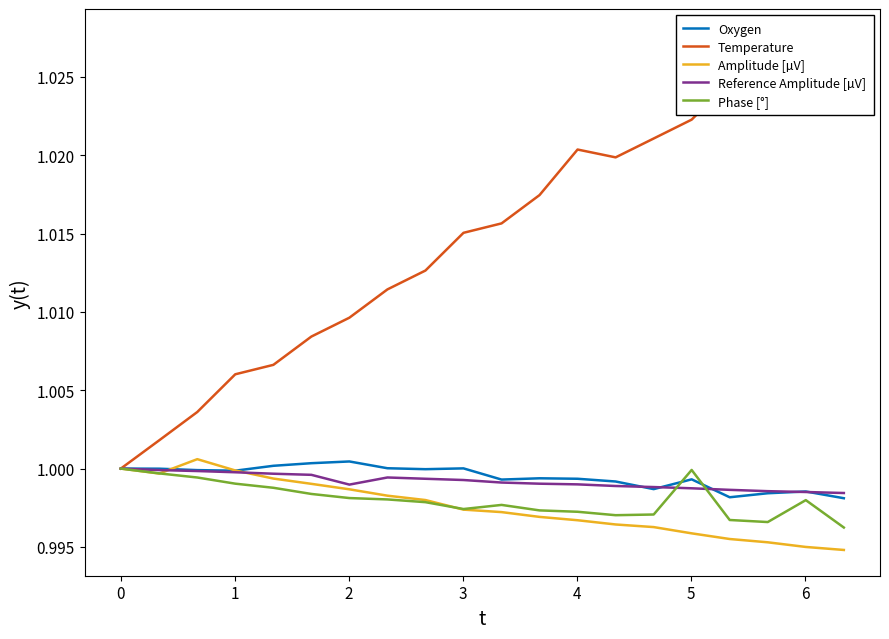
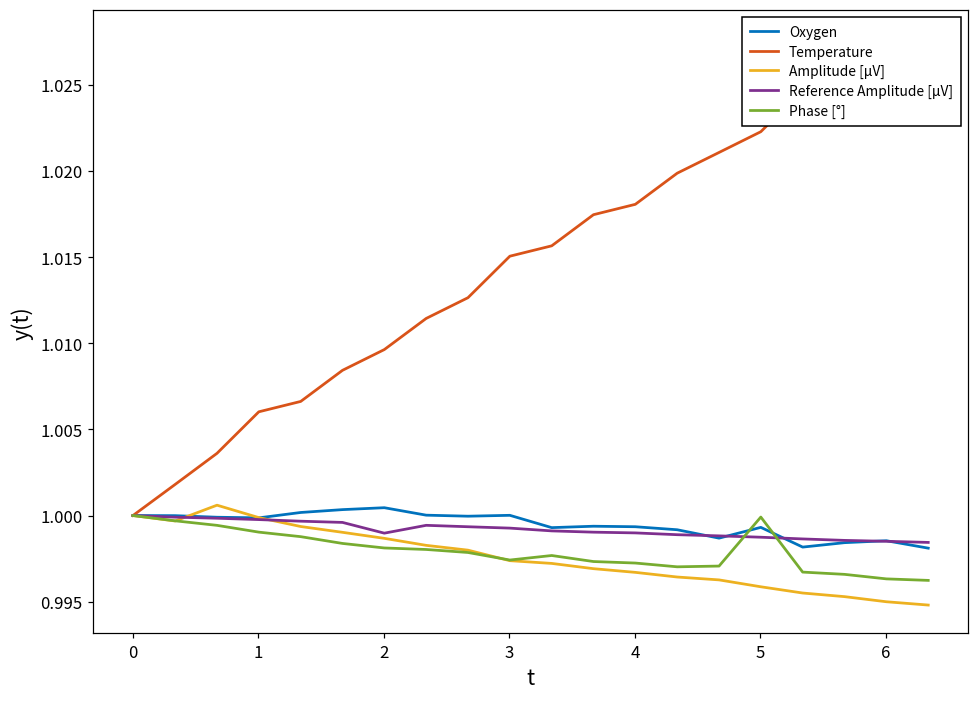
Temperature, 4: 1.0204 -> 1.0181
Phase [°], 6: 0.9980 -> 0.9963
